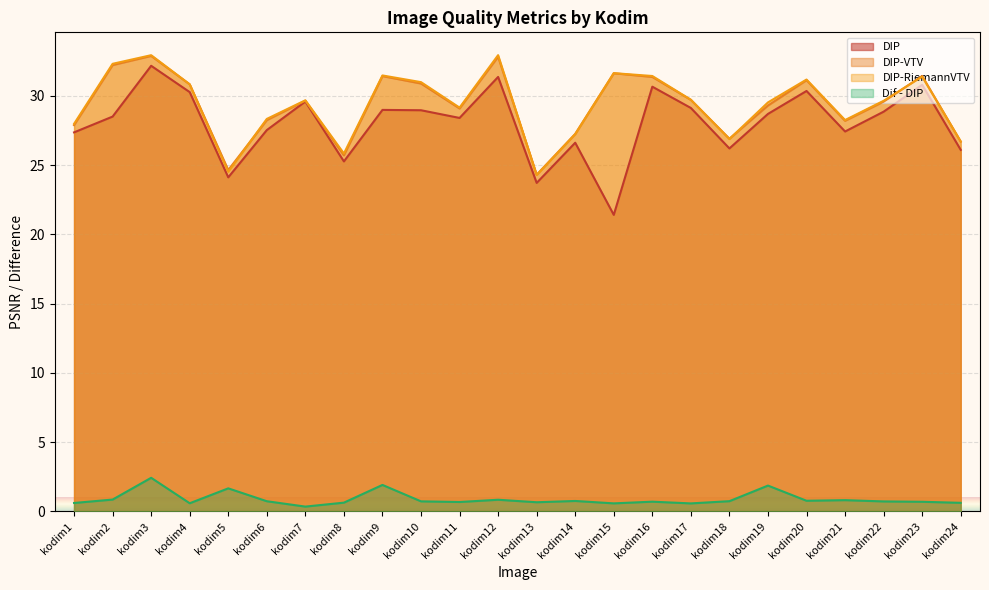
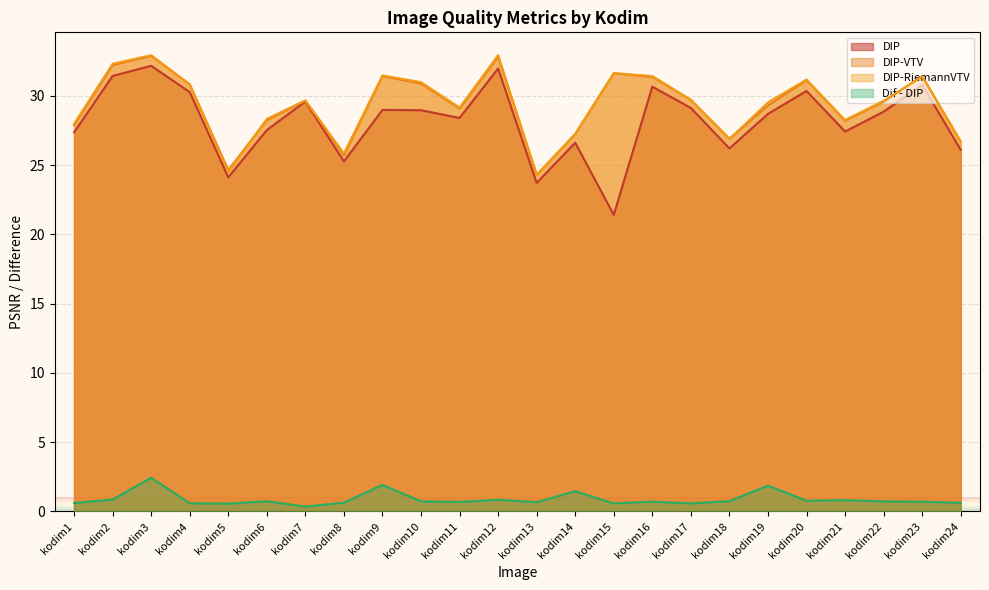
DIP, kodim2: 28.5 -> 31.4
Dif - DIP, kodim5: 1.7 -> 0.6
DIP, kodim12: 31.4 -> 32.0
Dif - DIP, kodim14: 0.8 -> 1.5
